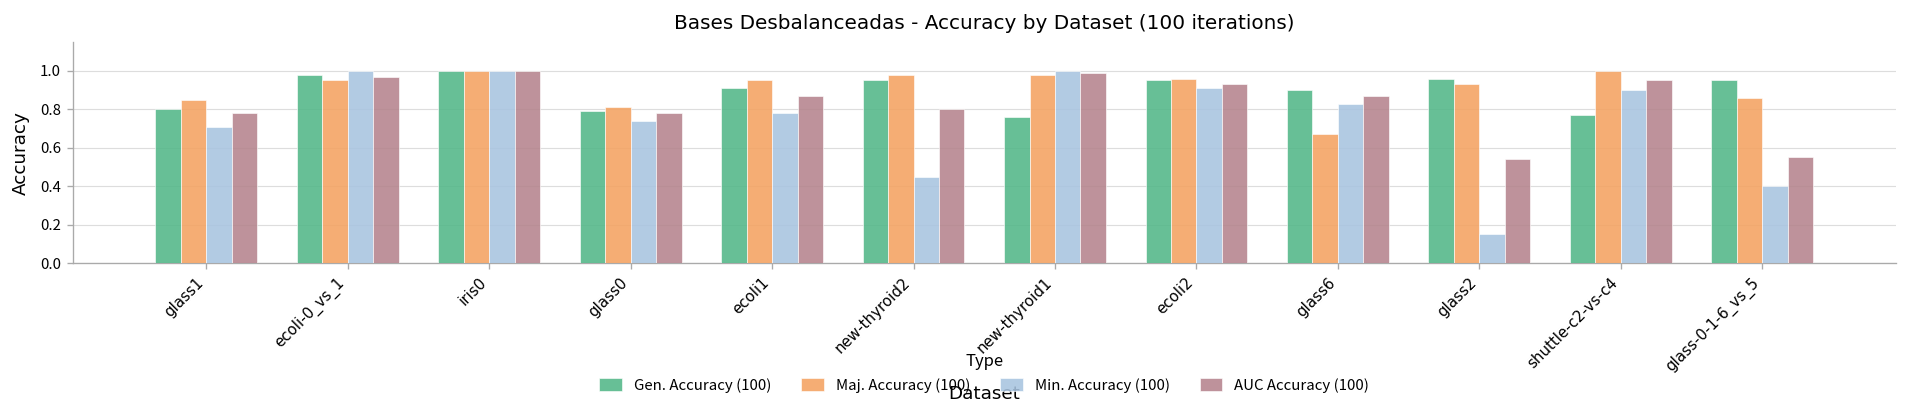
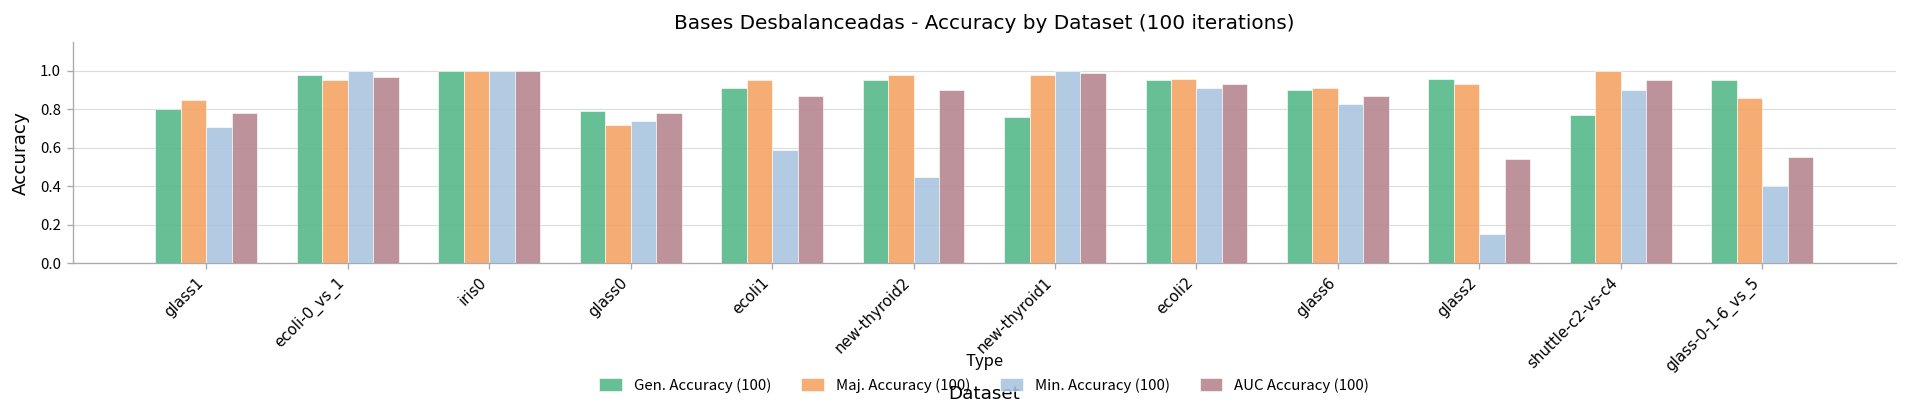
Maj. Accuracy (100), glass0: 0.81 -> 0.72
Min. Accuracy (100), ecoli1: 0.78 -> 0.59
AUC Accuracy (100), new-thyroid2: 0.8 -> 0.9
Maj. Accuracy (100), glass6: 0.67 -> 0.91
